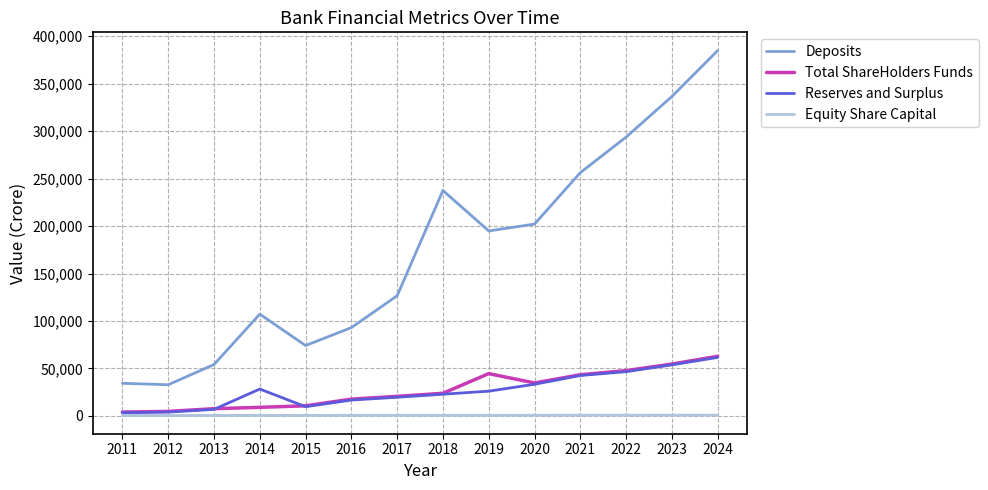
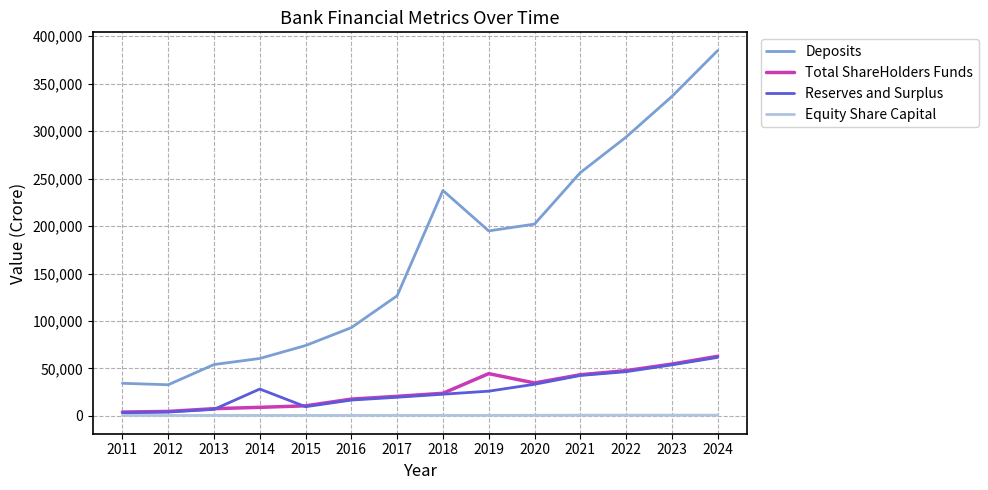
Deposits, 2014: 110,000 -> 60,000
